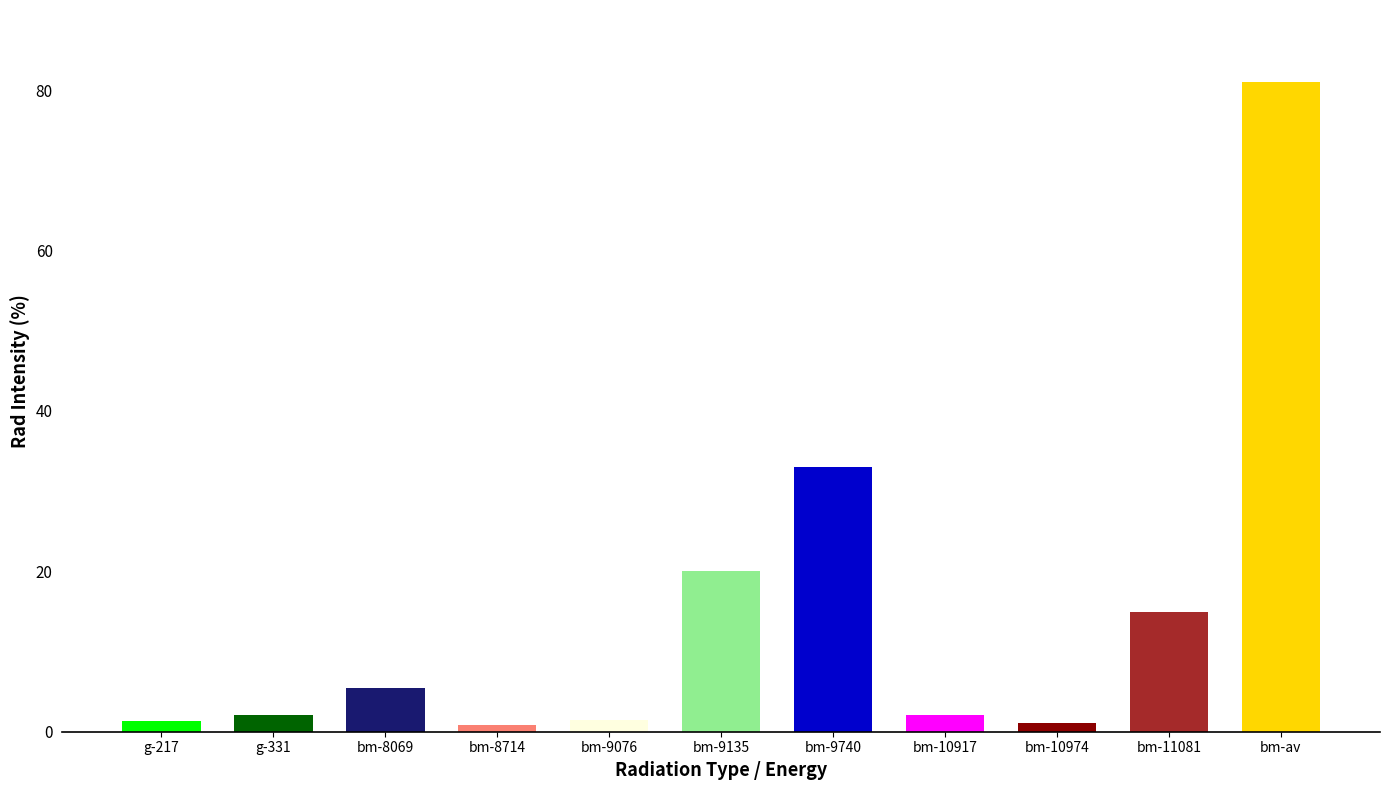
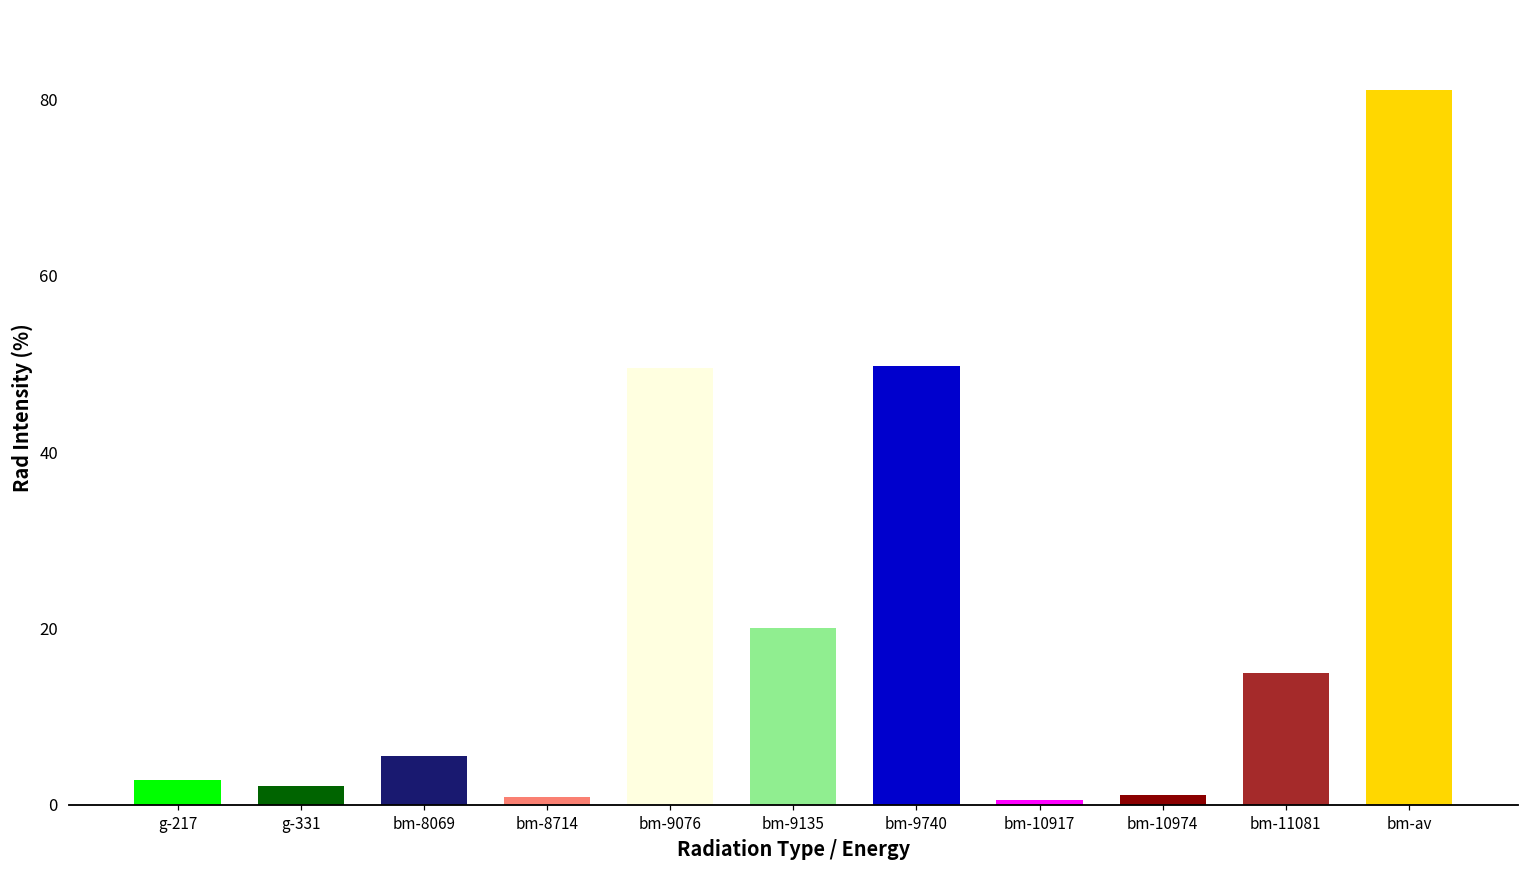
g-217: 1 -> 3
bm-9076: 2 -> 50
bm-9740: 33 -> 50
bm-10917: 2 -> 1
